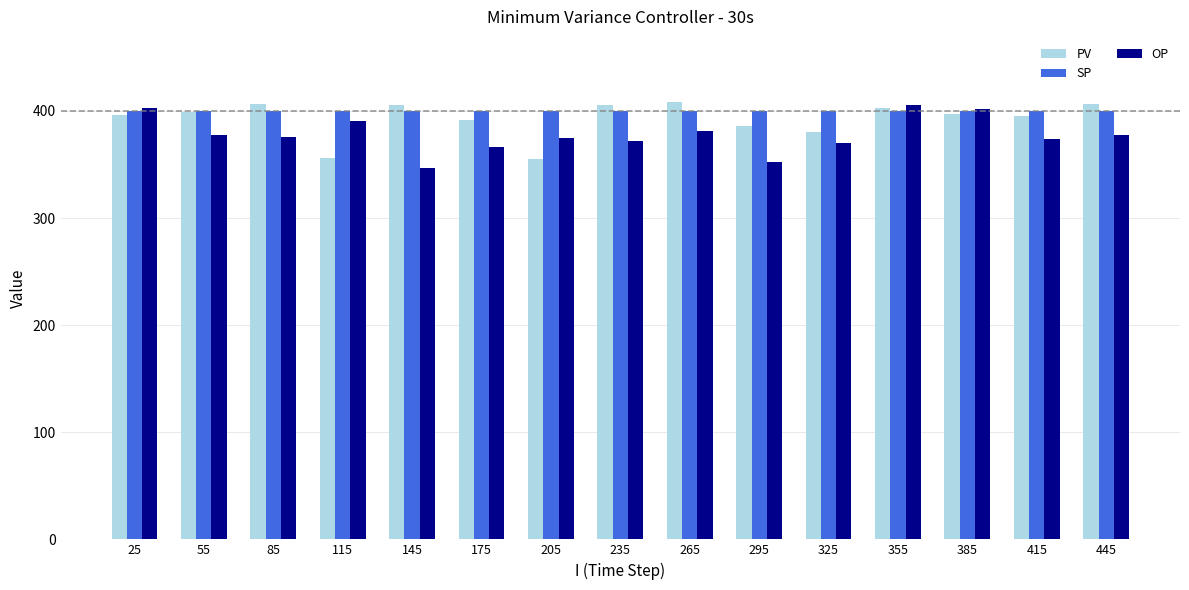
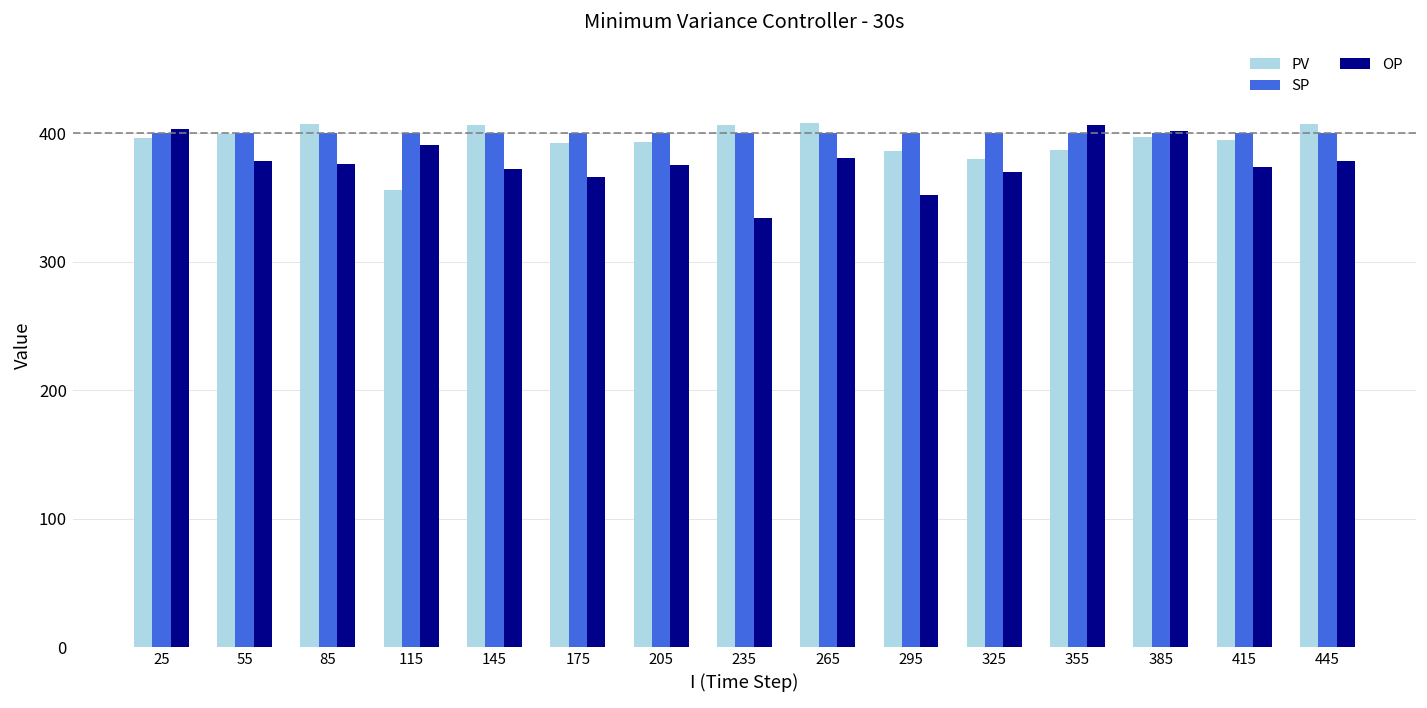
OP, 145: 347 -> 372
PV, 205: 355 -> 393
OP, 235: 372 -> 334
PV, 355: 403 -> 387
